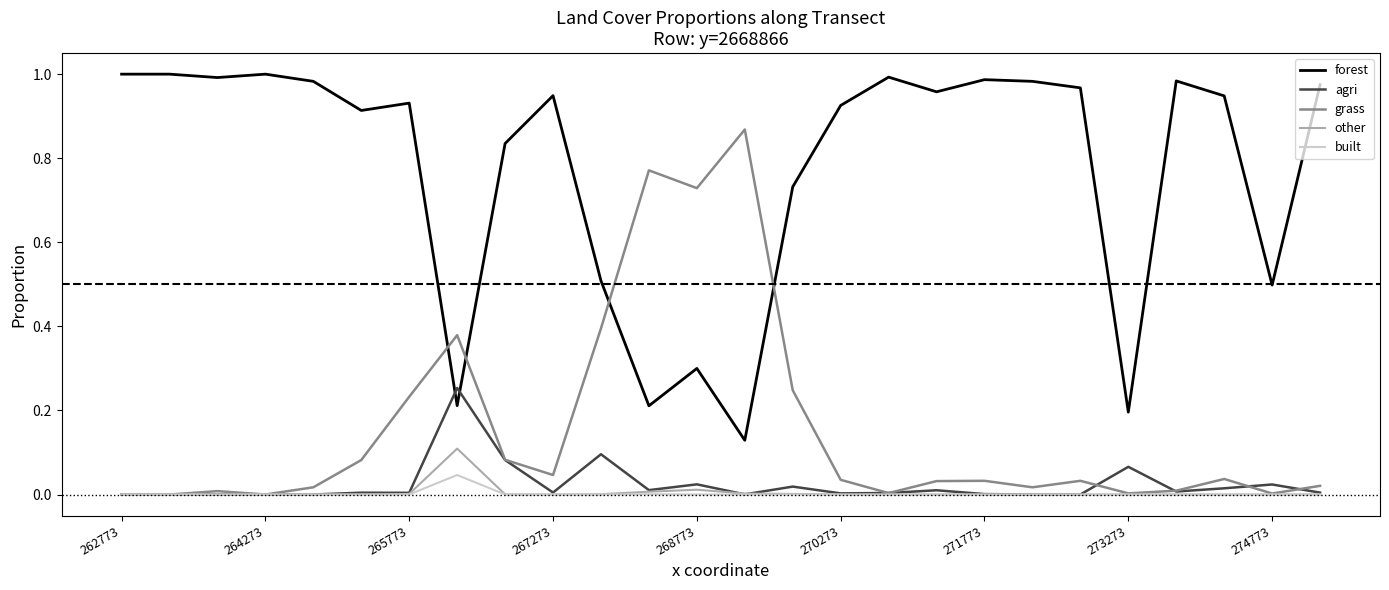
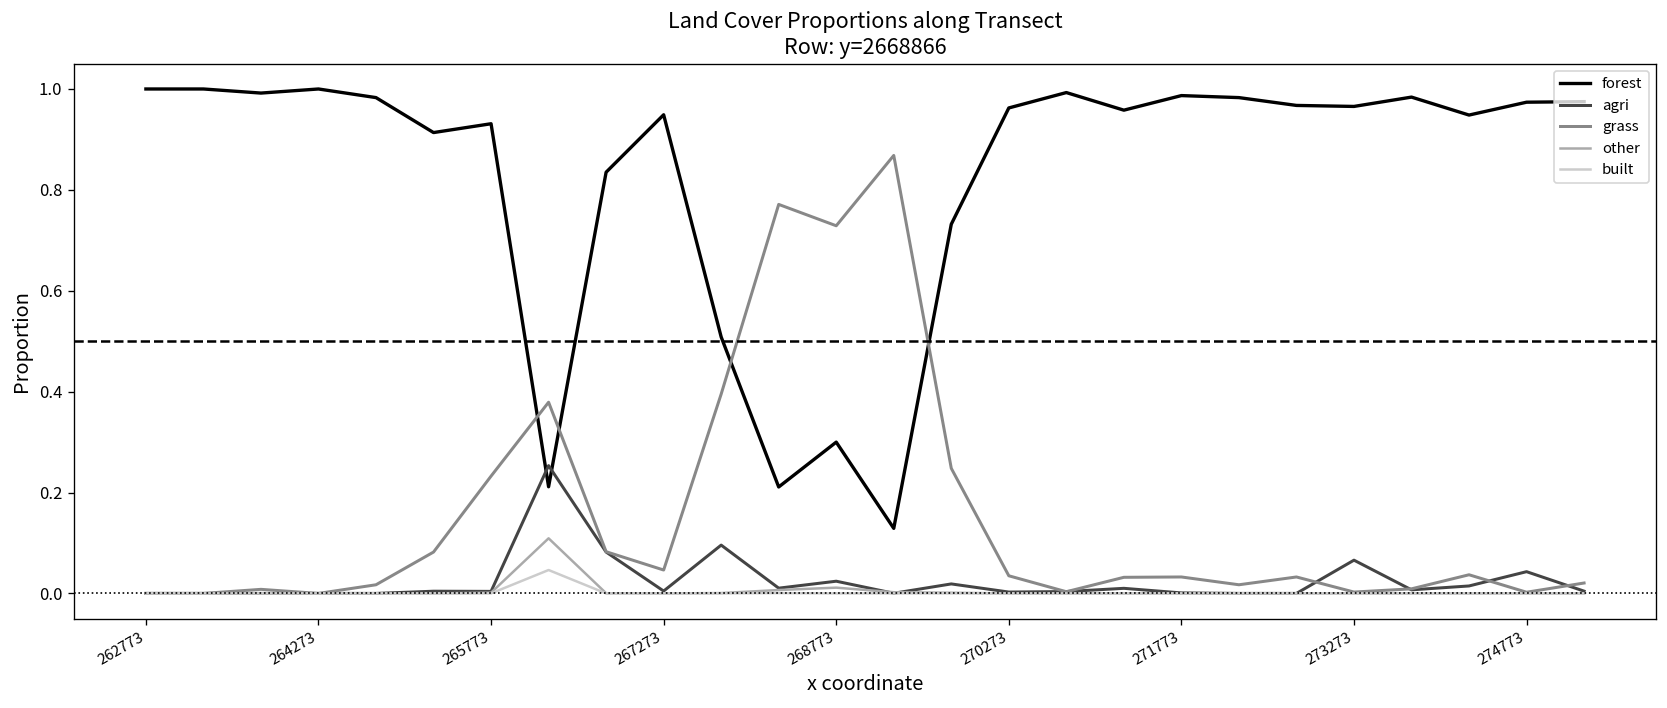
forest, 270273: 0.93 -> 0.96
forest, 273273: 0.20 -> 0.97
forest, 274773: 0.50 -> 0.97
agri, 274773: 0.02 -> 0.04
